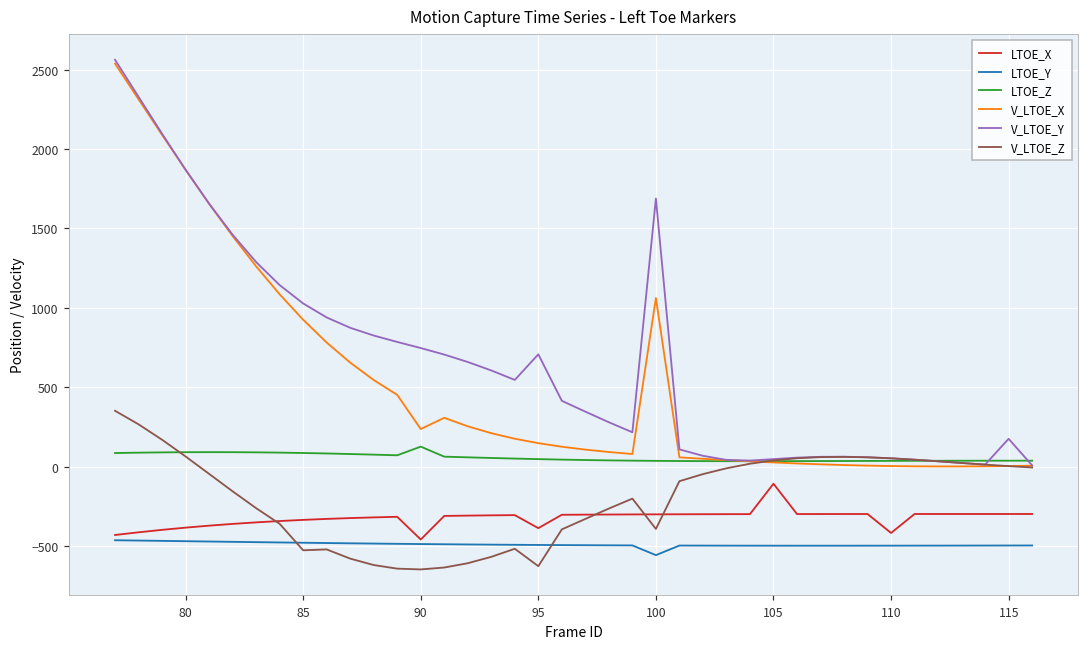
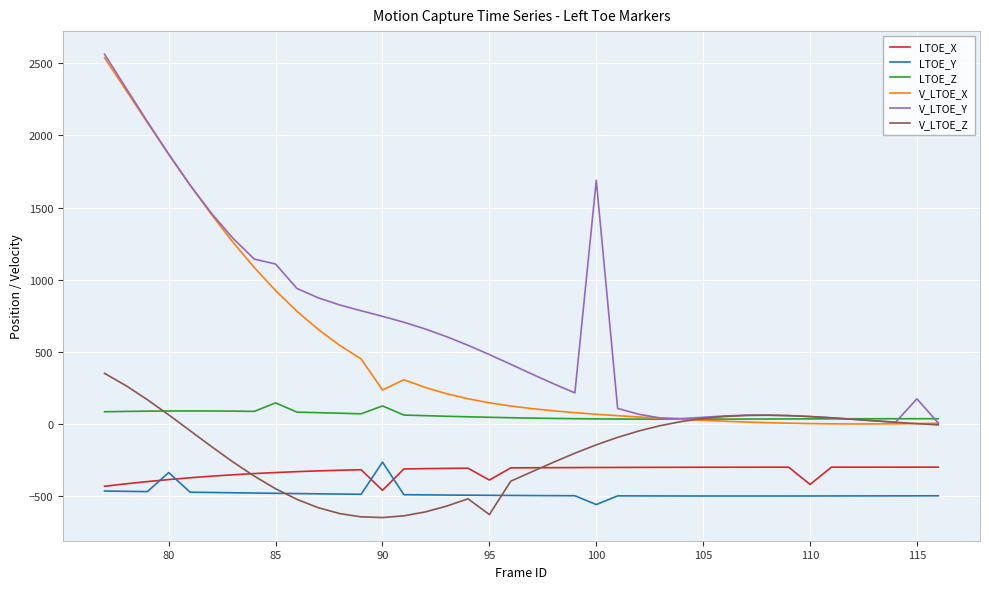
LTOE_Y, 80: -470 -> -340
LTOE_Z, 85: 90 -> 150
V_LTOE_Y, 85: 1030 -> 1110
V_LTOE_Z, 85: -530 -> -450
LTOE_Y, 90: -490 -> -260
V_LTOE_Y, 95: 710 -> 480
V_LTOE_X, 100: 1060 -> 70
V_LTOE_Z, 100: -390 -> -140
LTOE_X, 105: -110 -> -300
